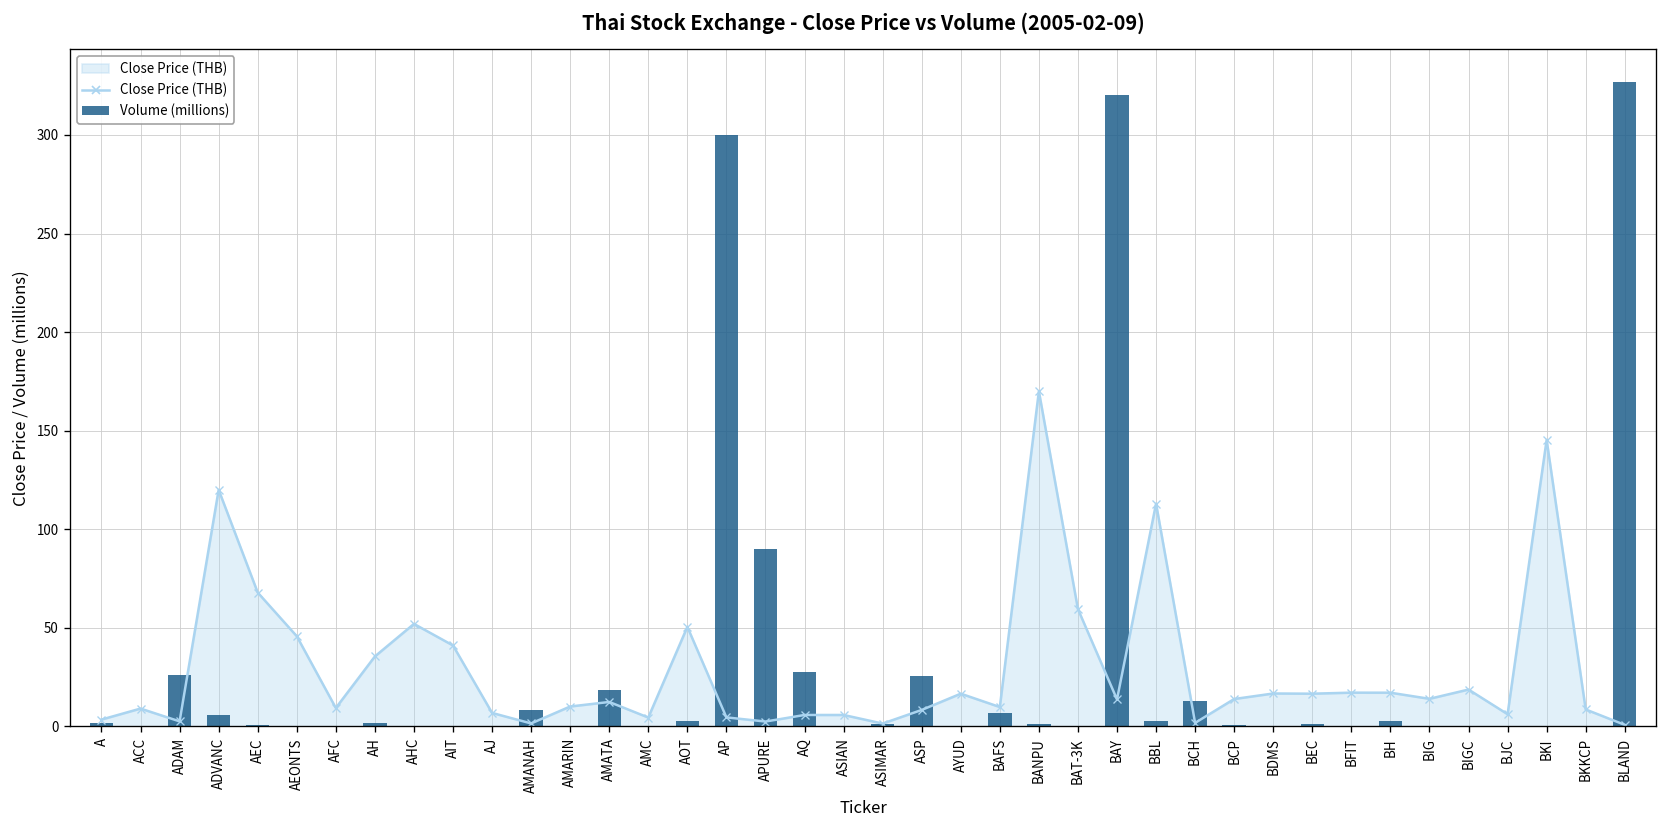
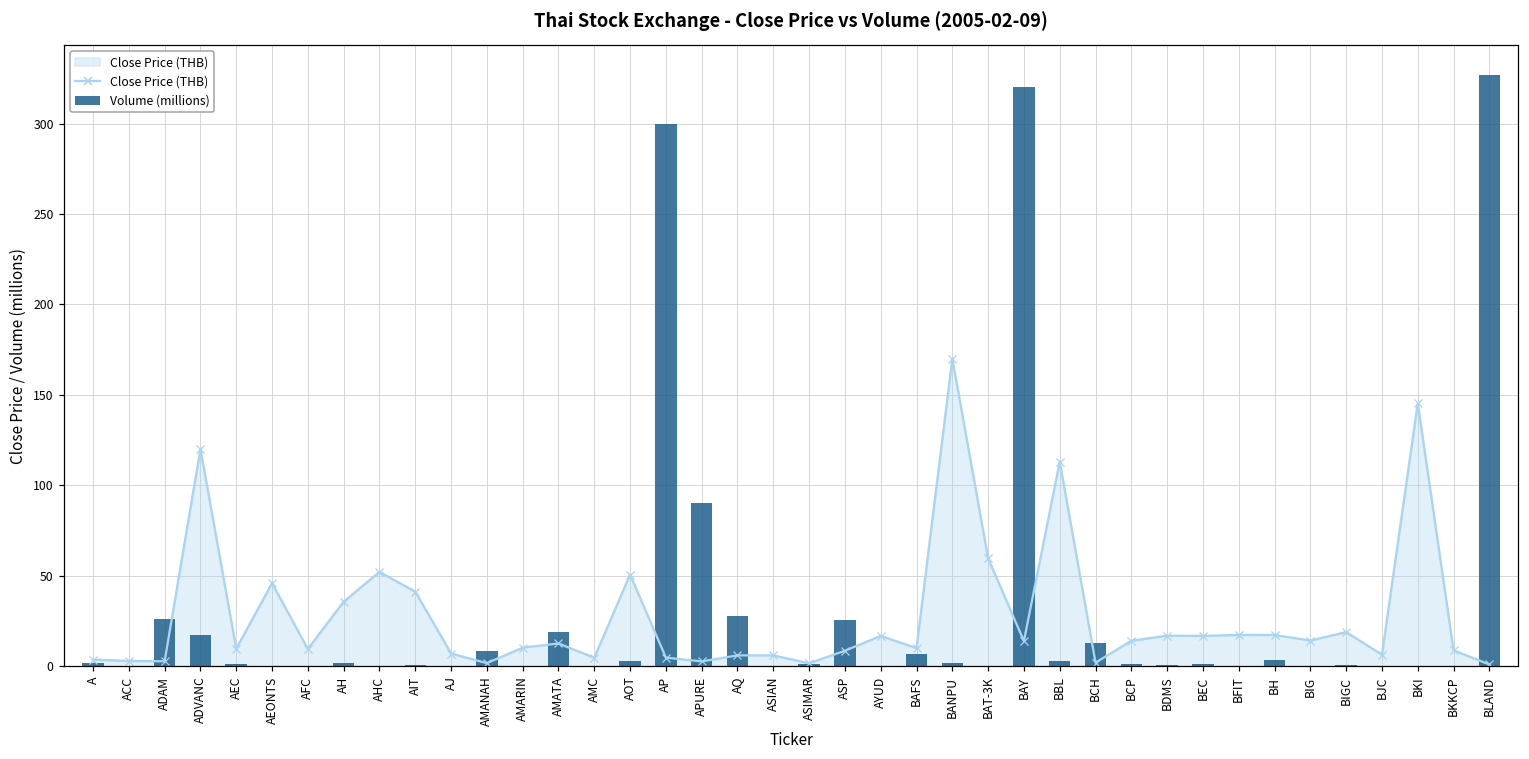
Close Price (THB), ACC: 9 -> 3
Volume (millions), ADVANC: 6 -> 17
Close Price (THB), AEC: 68 -> 10
